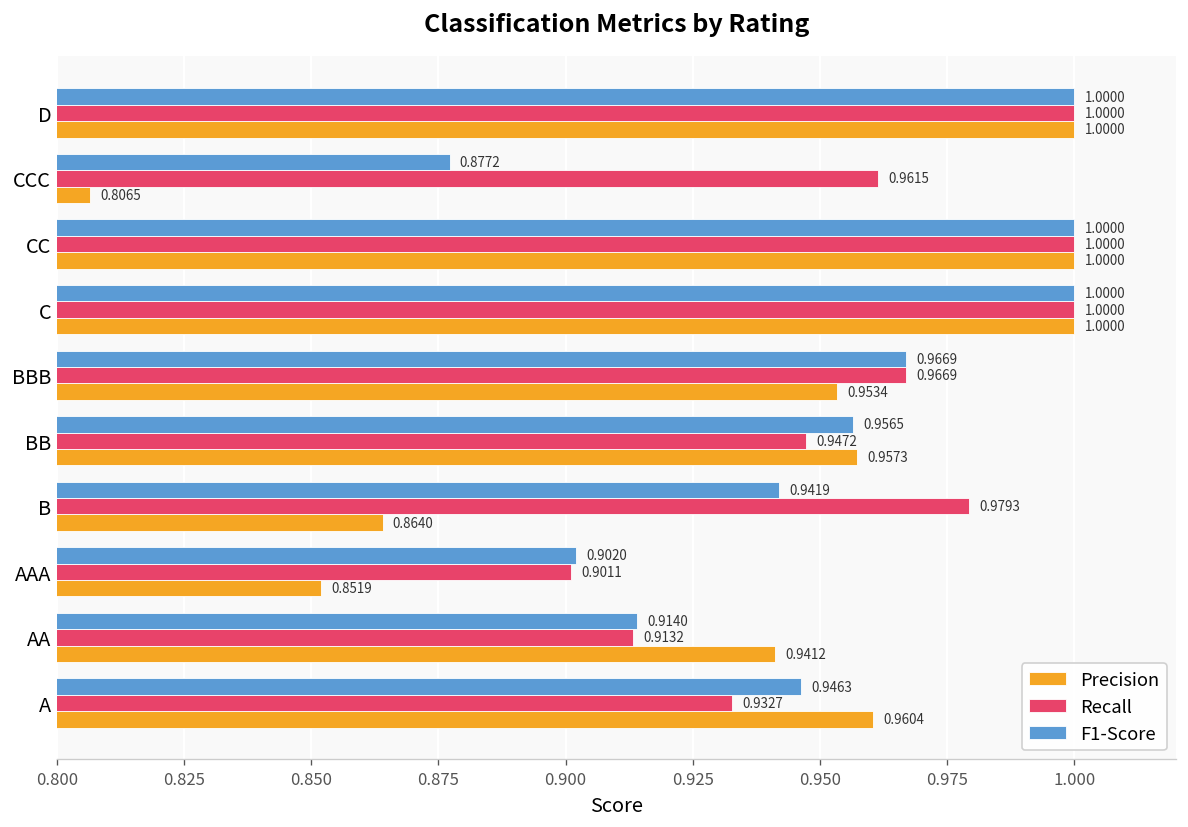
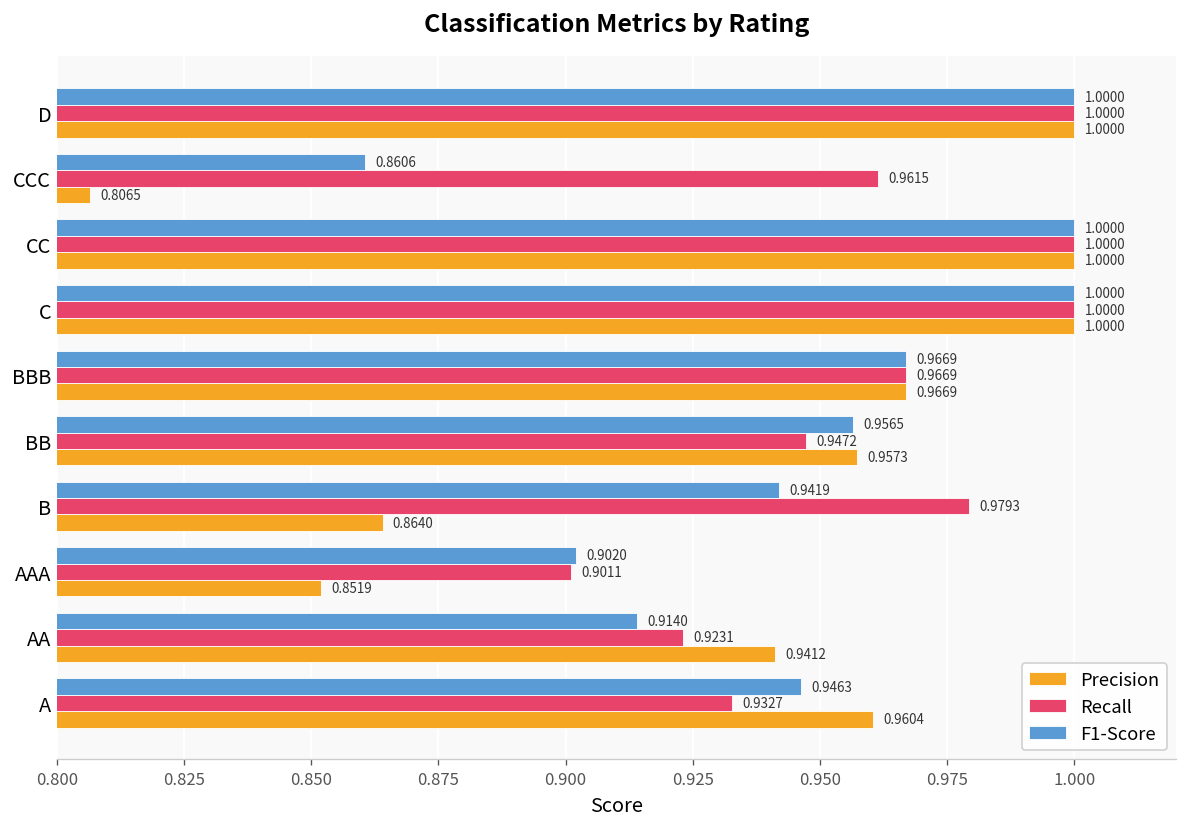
F1-Score, CCC: 0.8772 -> 0.8606
Precision, BBB: 0.9534 -> 0.9669
Recall, AA: 0.9132 -> 0.9231
